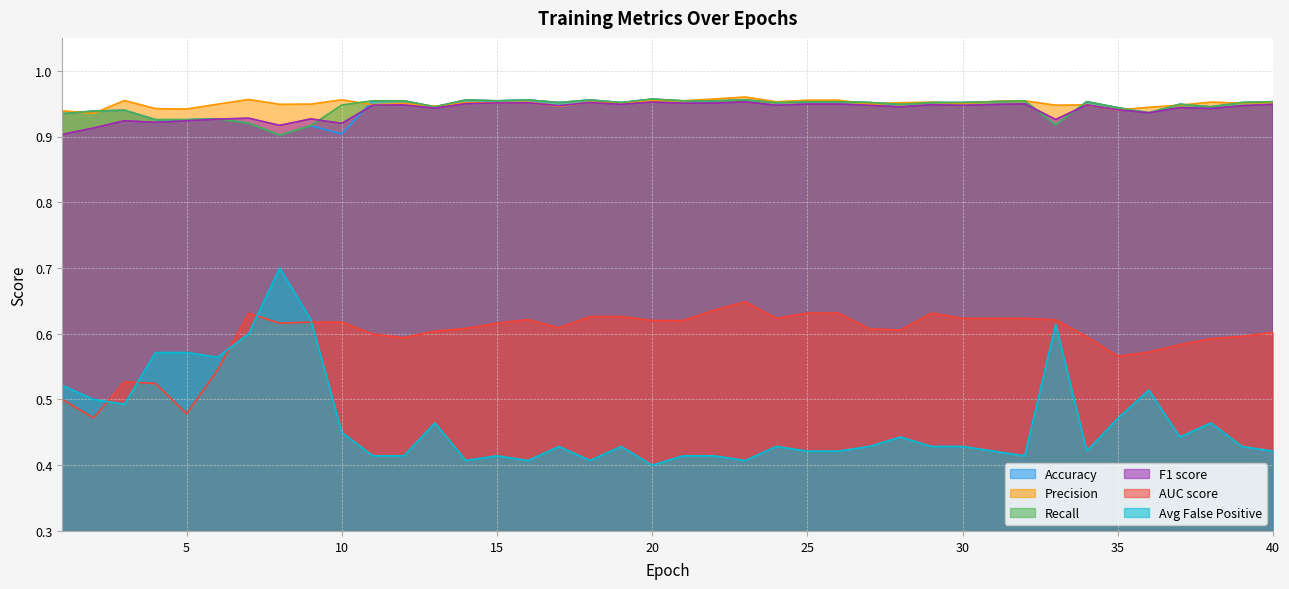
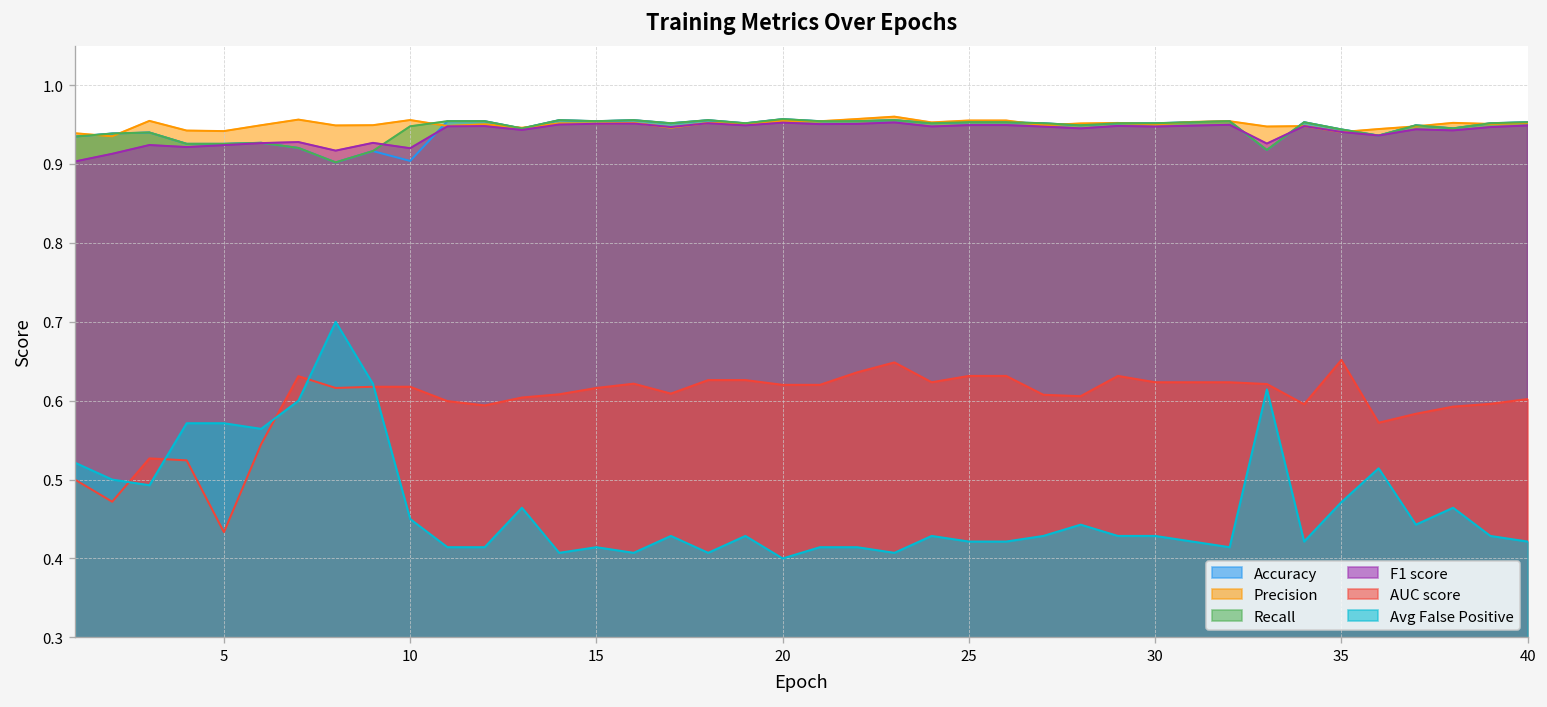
AUC score, 5: 0.48 -> 0.43
AUC score, 35: 0.57 -> 0.65
